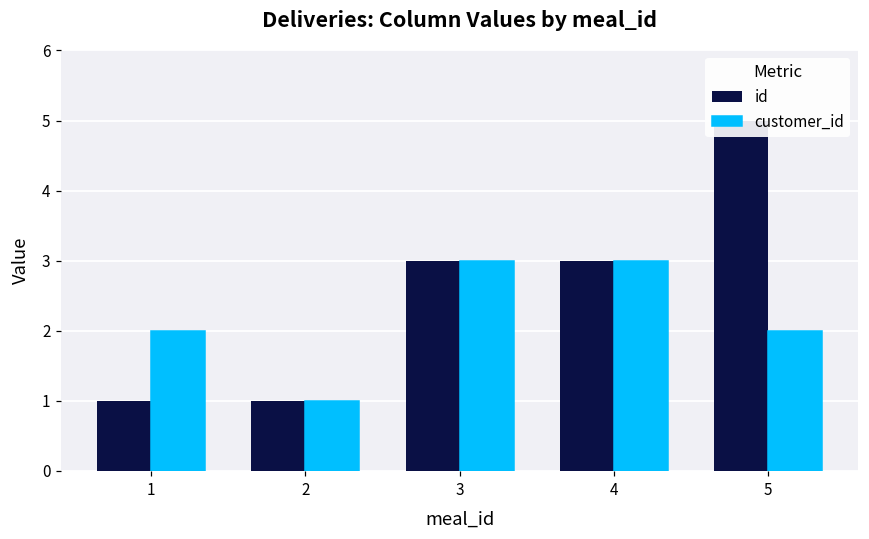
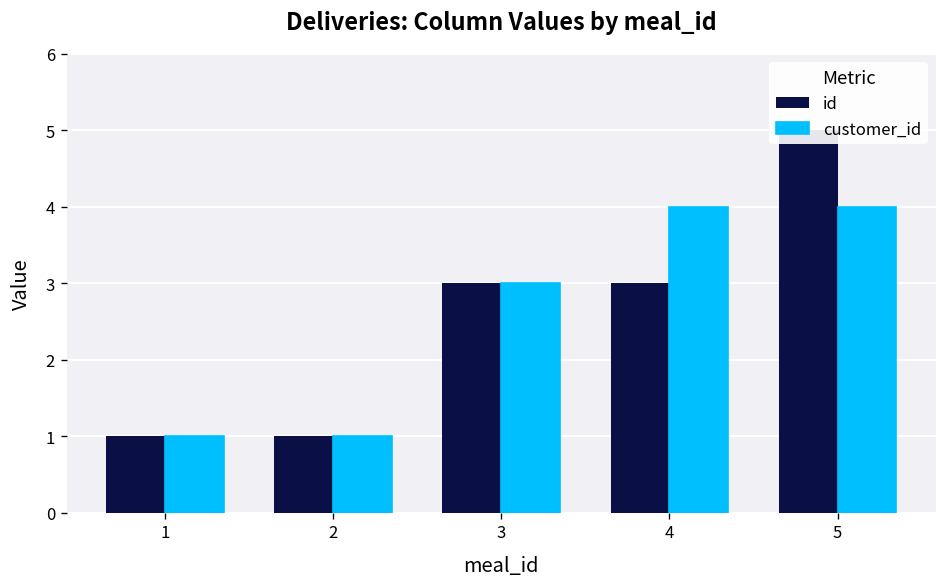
customer_id, 1: 2 -> 1
customer_id, 4: 3 -> 4
customer_id, 5: 2 -> 4
